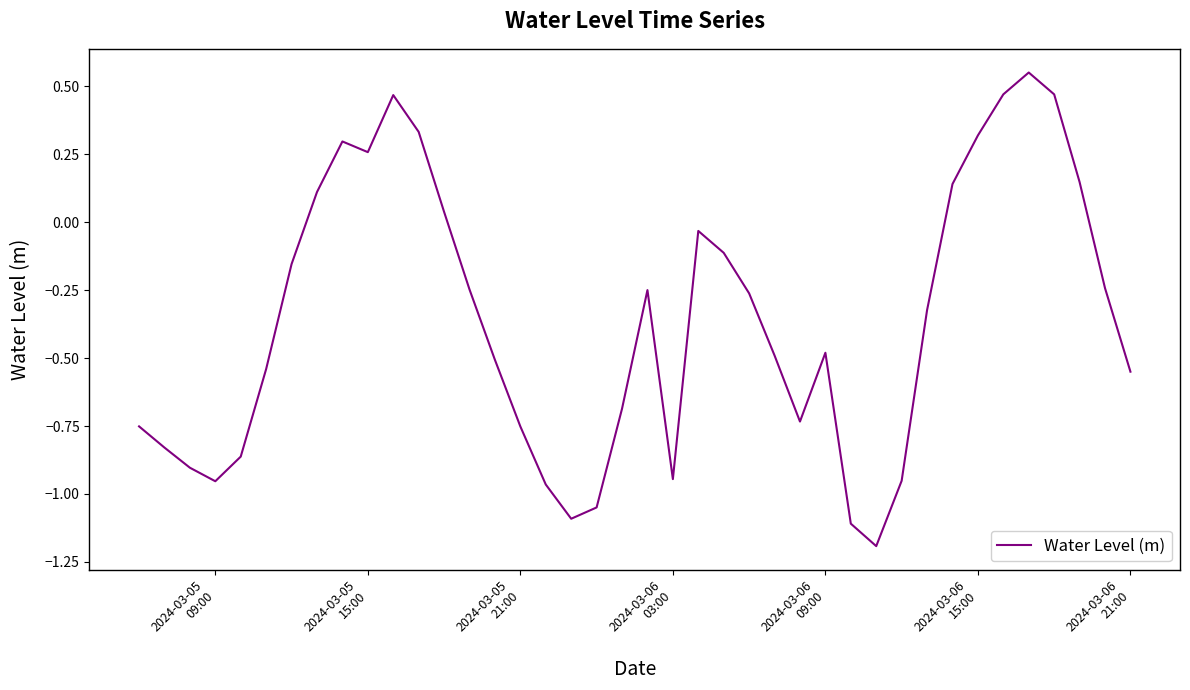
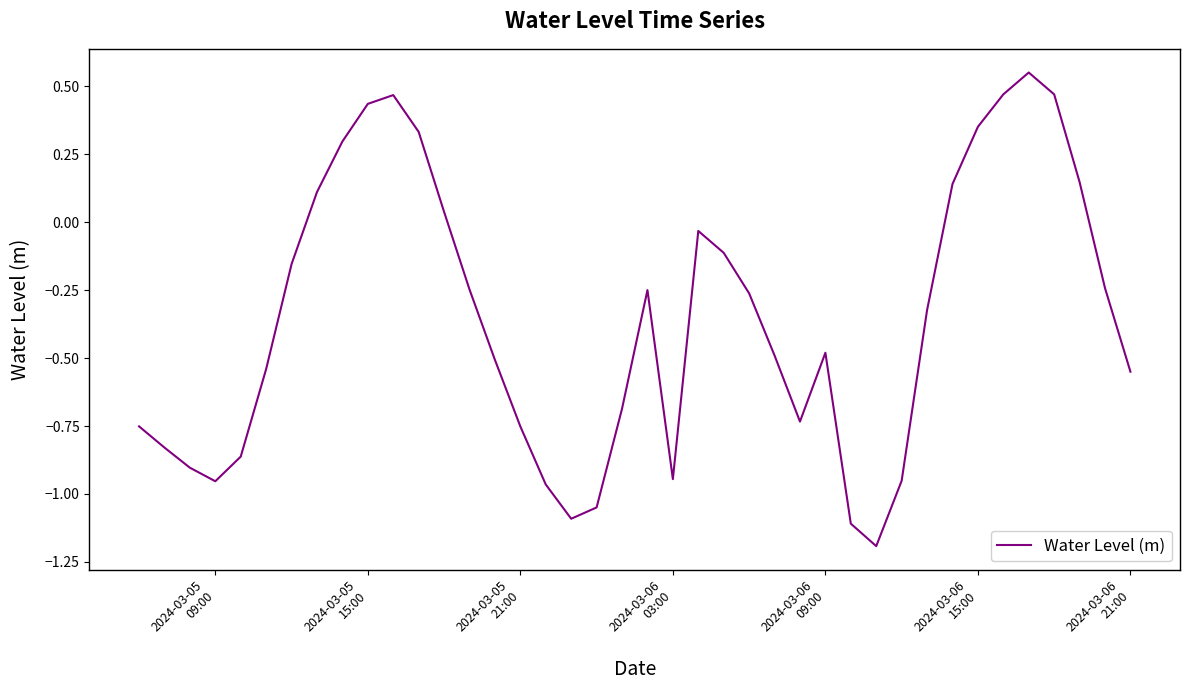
2024-03-05 15:00: 0.26 -> 0.44
2024-03-06 15:00: 0.32 -> 0.35
